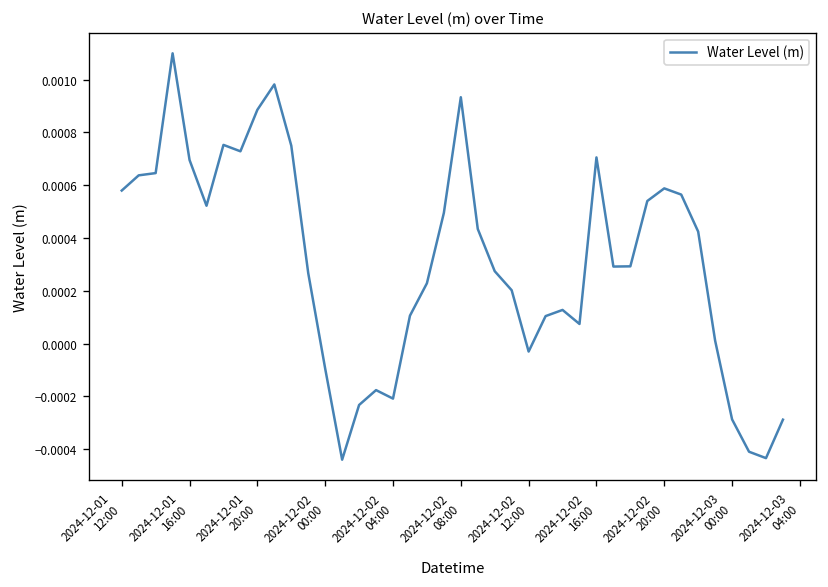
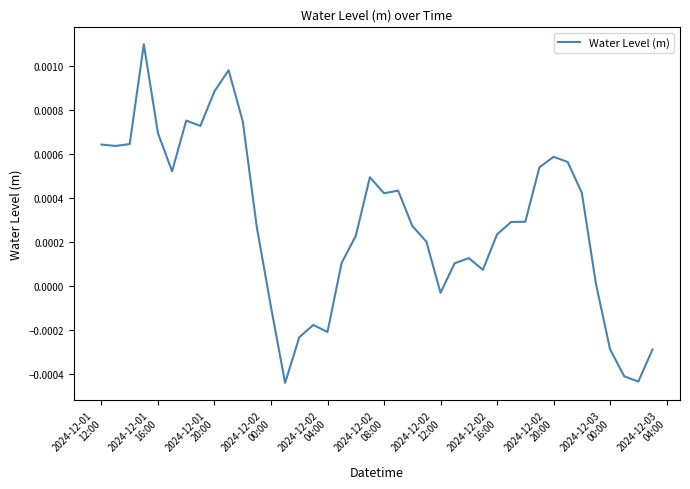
2024-12-01 12:00: 0.00058 -> 0.00064
2024-12-02 08:00: 0.00093 -> 0.00042
2024-12-02 16:00: 0.00070 -> 0.00024
